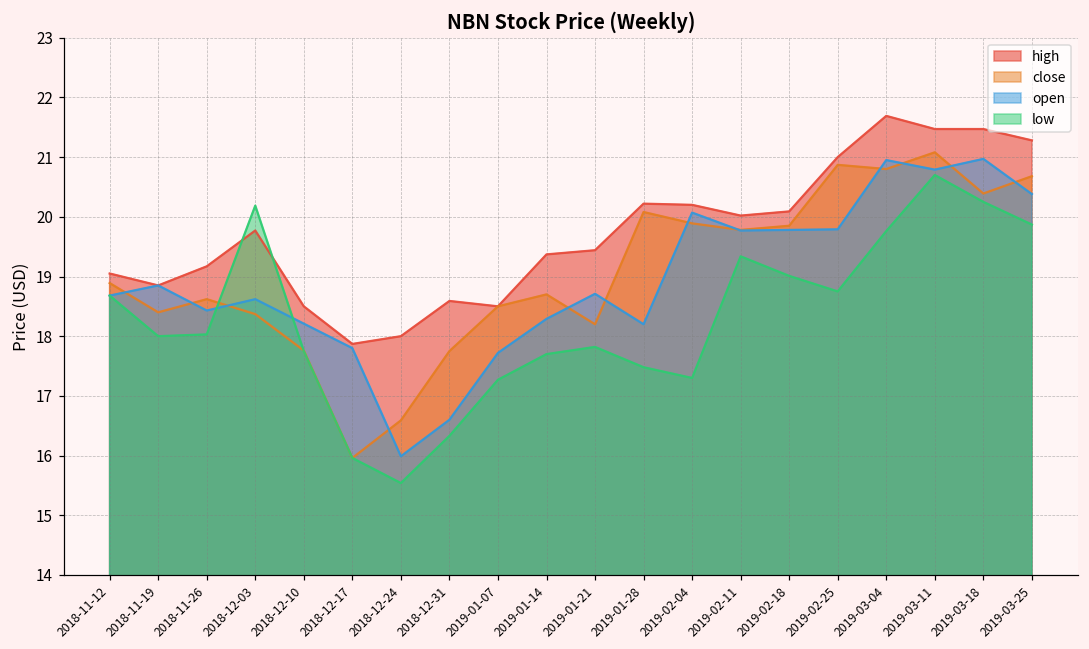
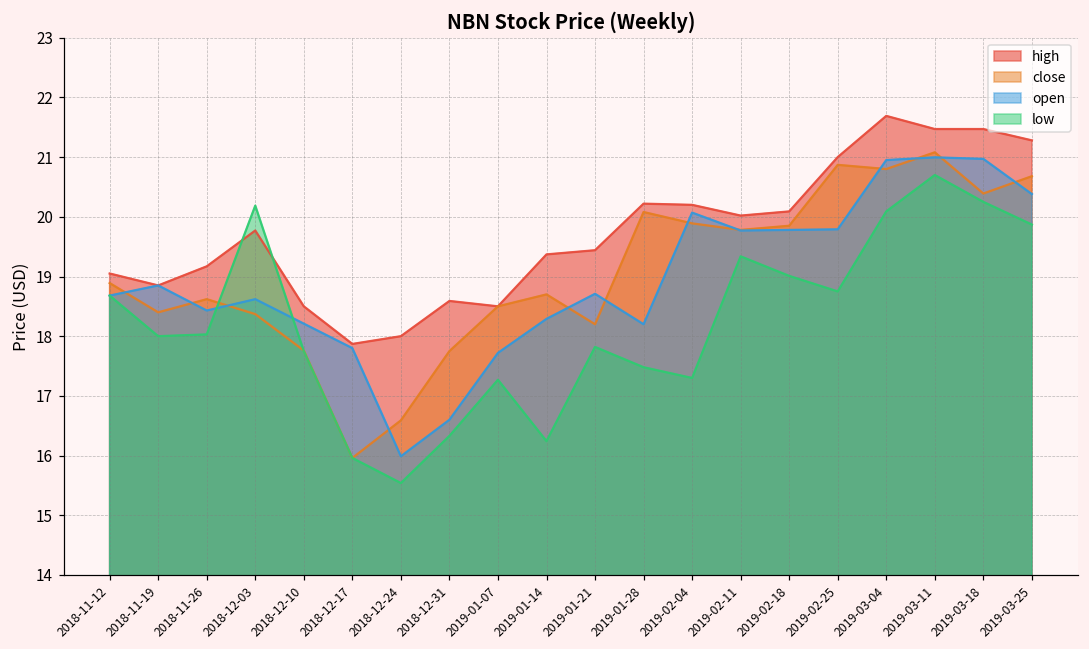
low, 2019-01-14: 17.7 -> 16.2
low, 2019-03-04: 19.8 -> 20.1
open, 2019-03-11: 20.8 -> 21.0
